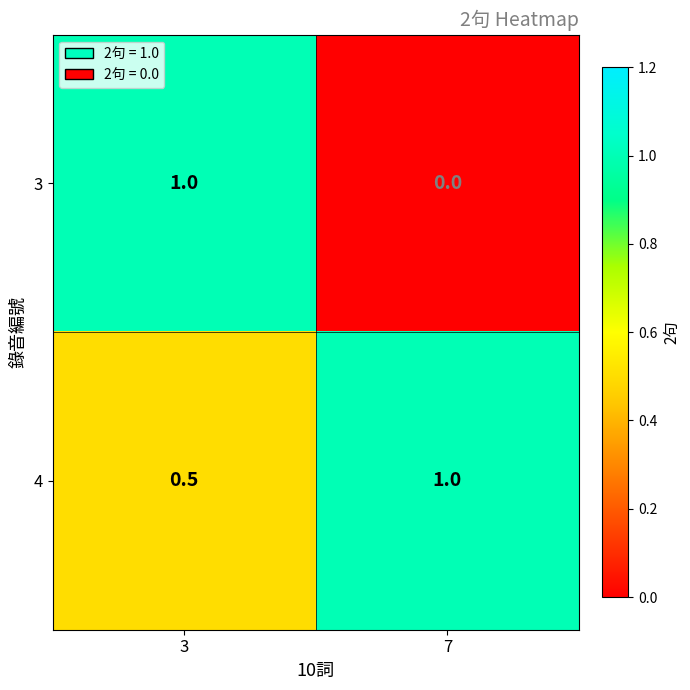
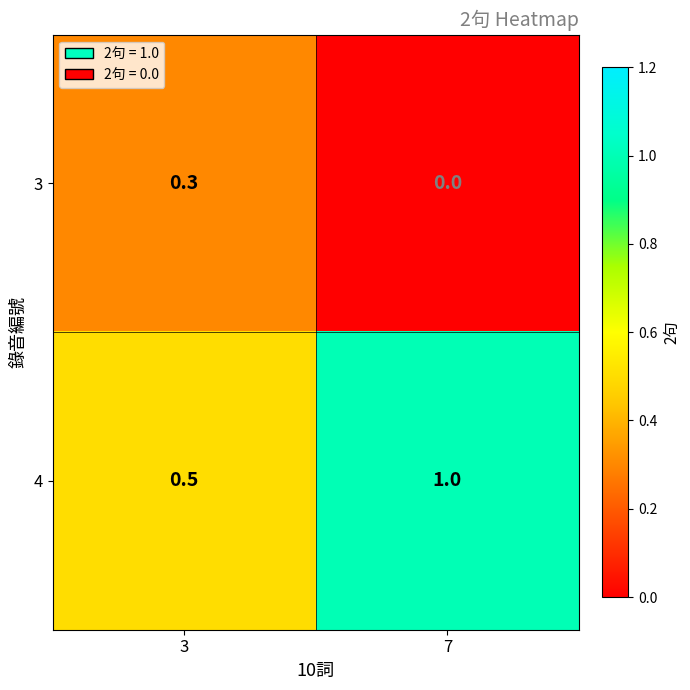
3, 3: 1.0 -> 0.3
